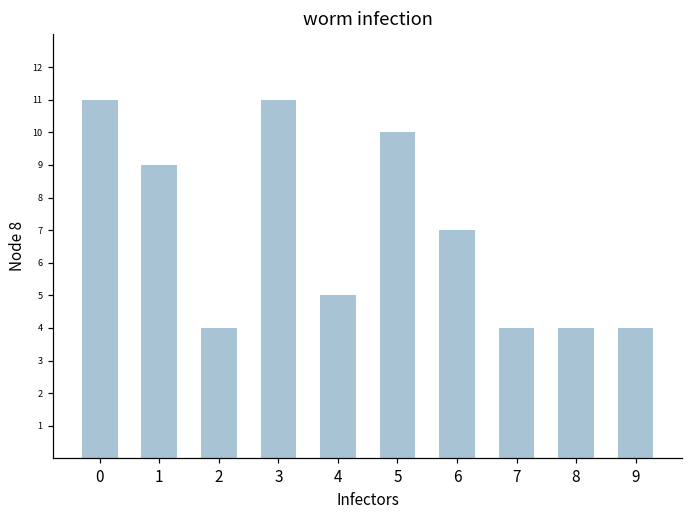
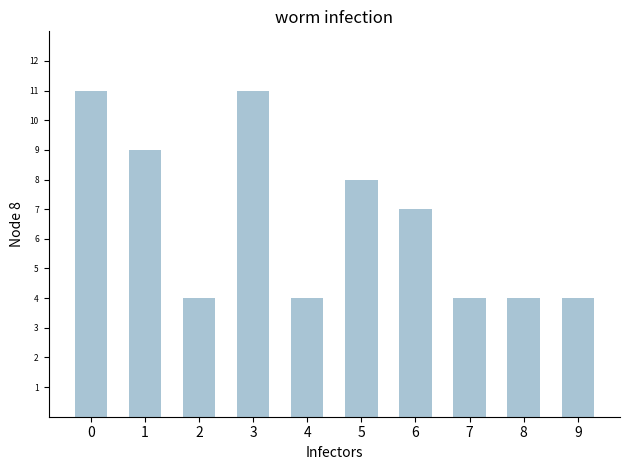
4: 5 -> 4
5: 10 -> 8
